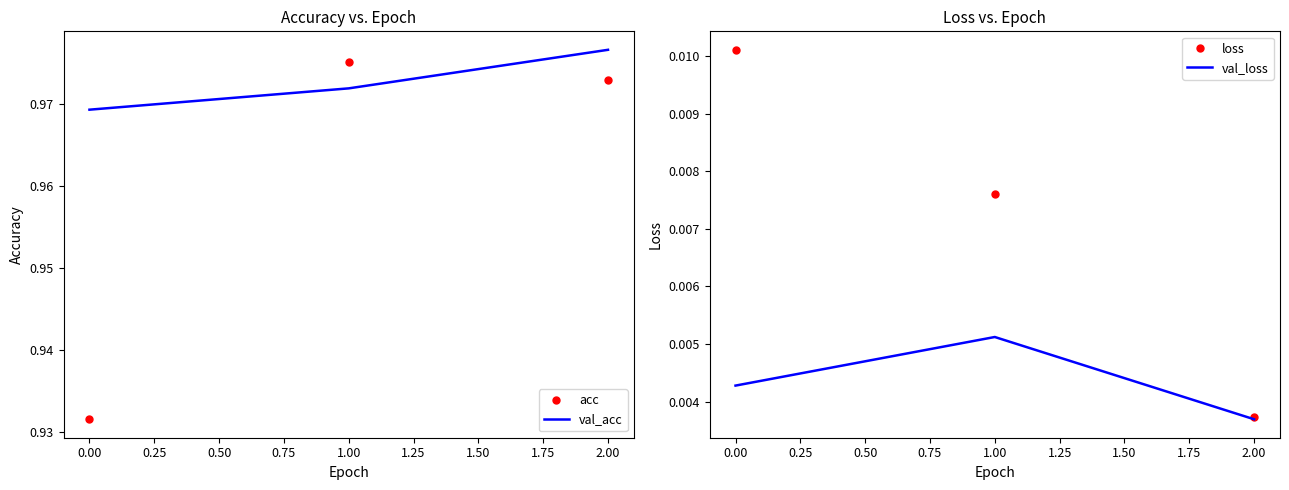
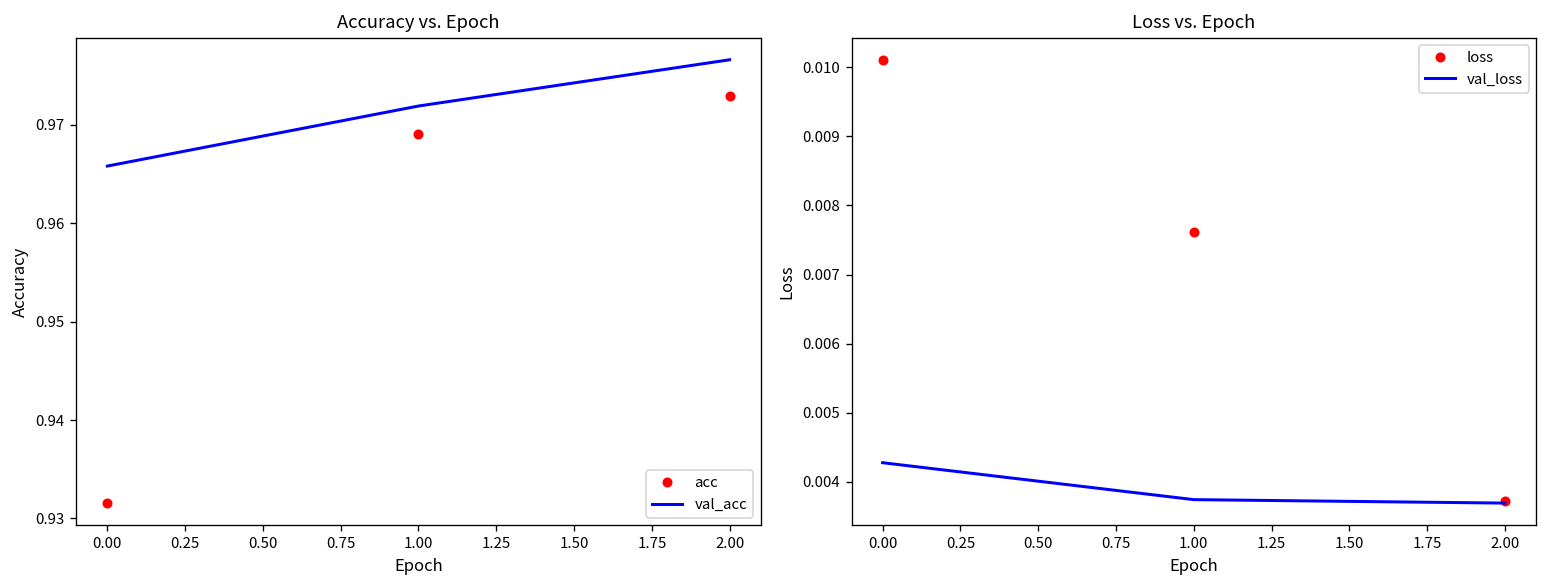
Accuracy vs. Epoch, val_acc, 0.00: 0.969 -> 0.966
Accuracy vs. Epoch, acc, 1.00: 0.975 -> 0.969
Loss vs. Epoch, val_loss, 1.00: 0.0051 -> 0.0037
